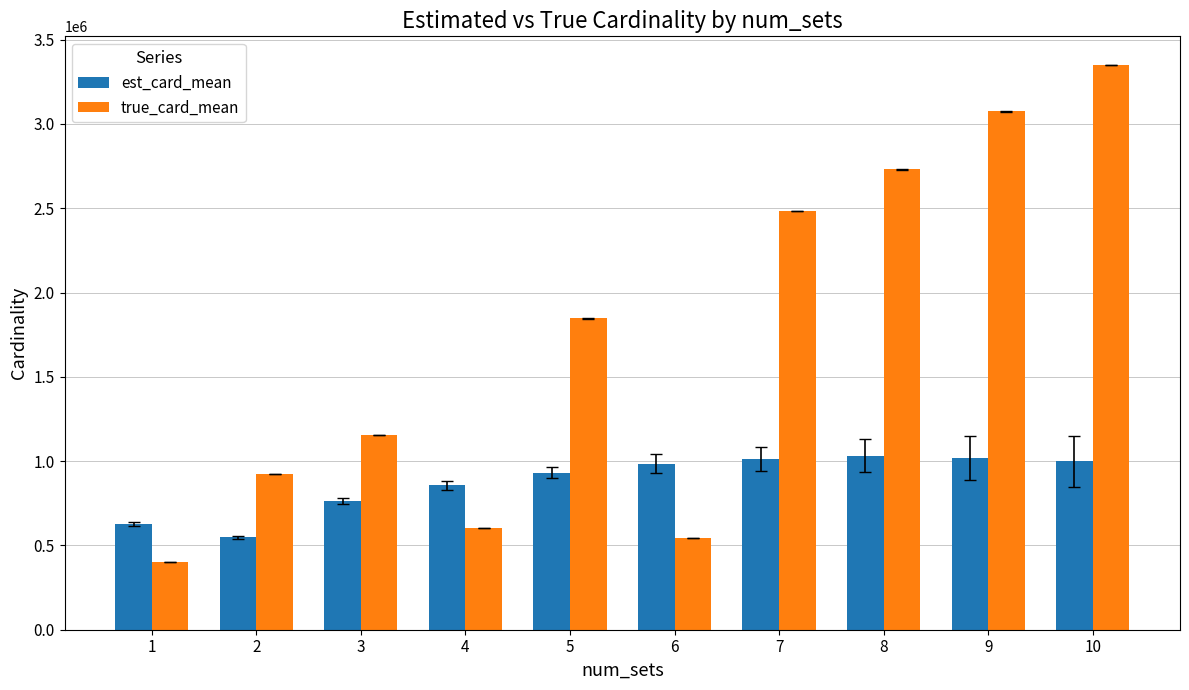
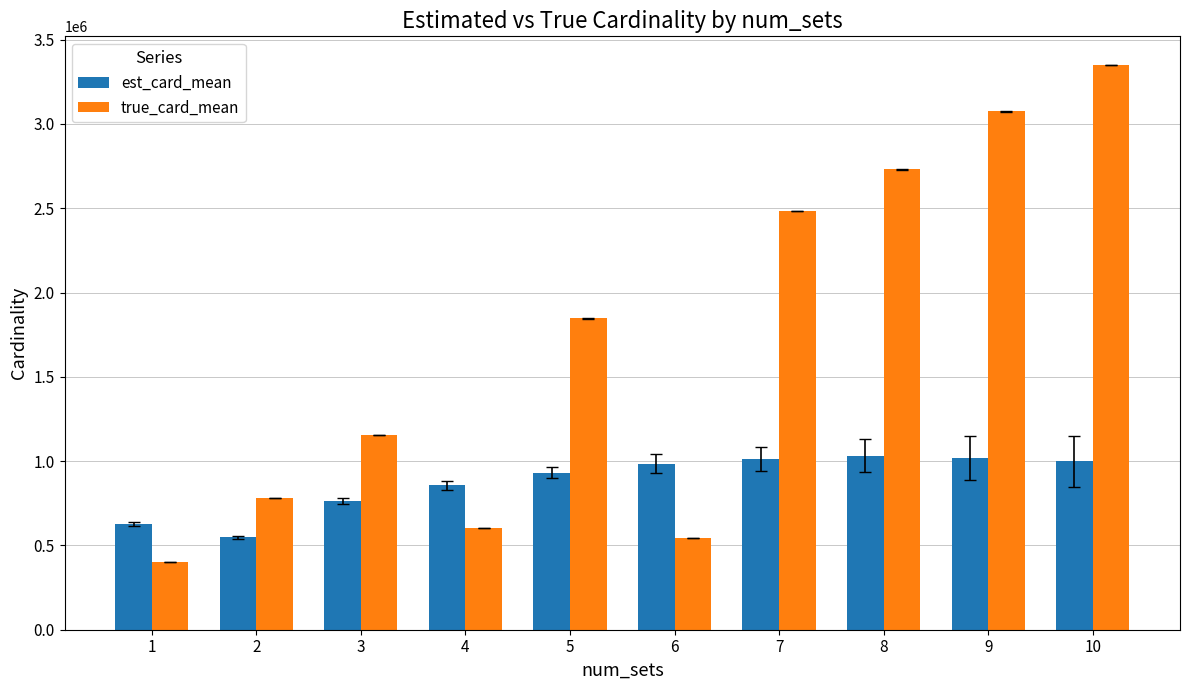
true_card_mean, 2: 920000 -> 780000
